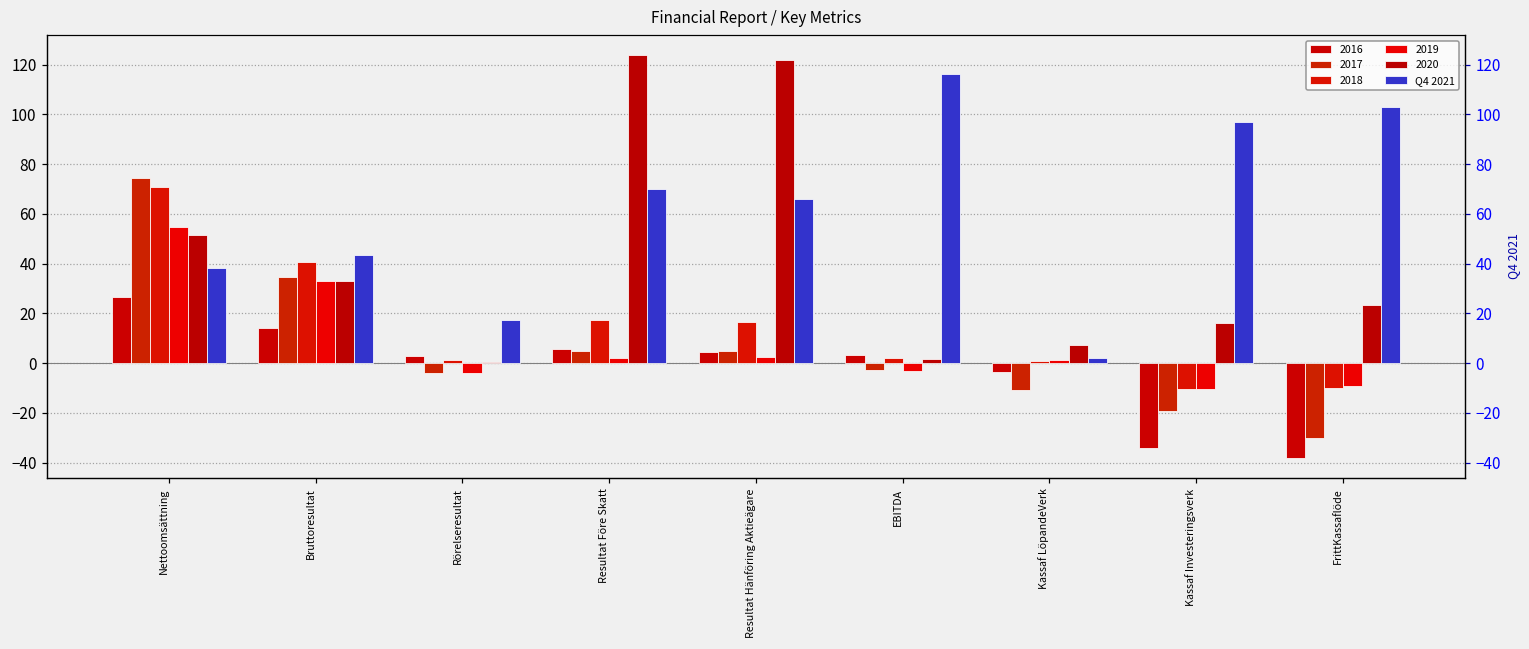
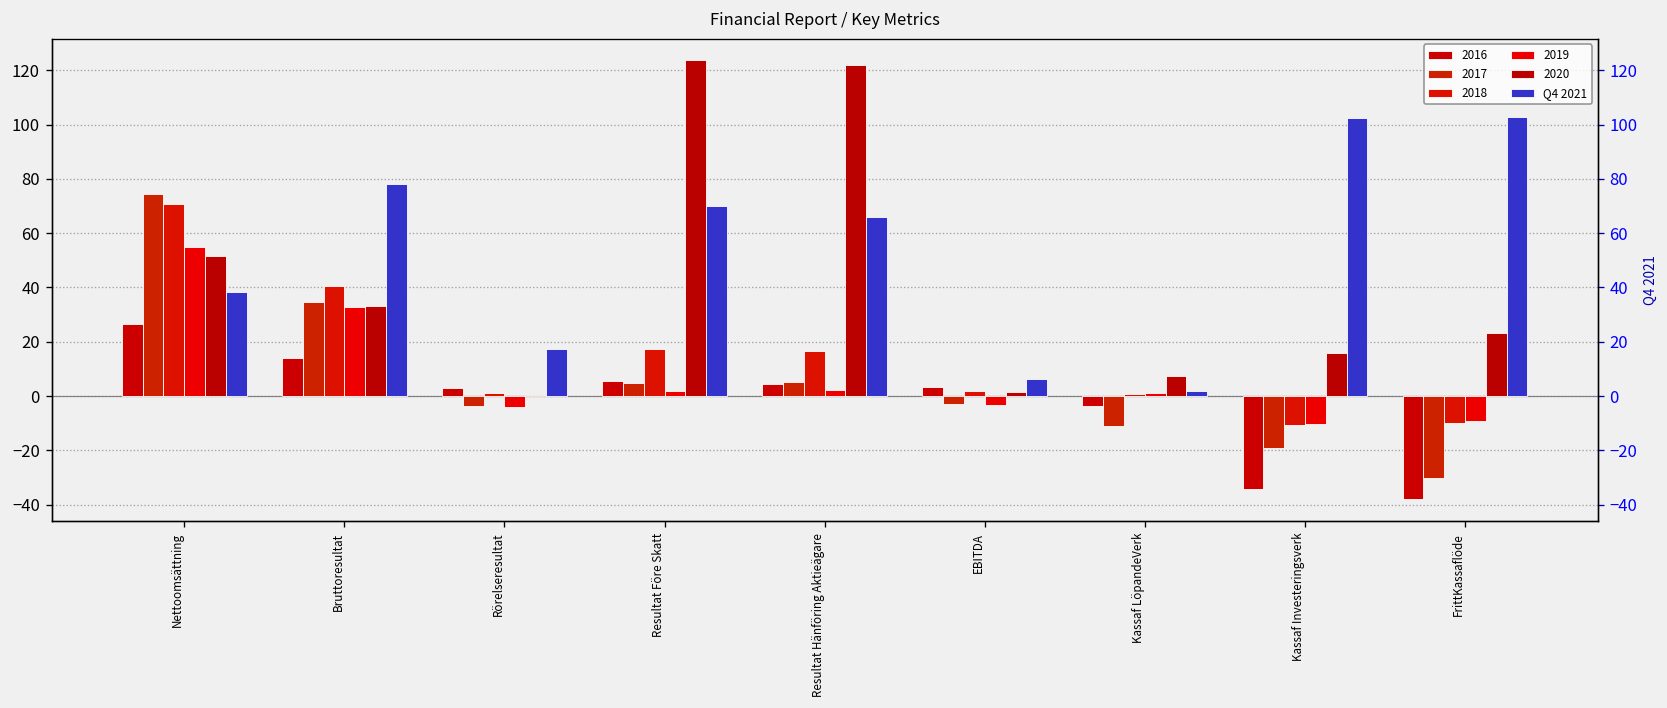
Q4 2021, Bruttoresultat: 44 -> 78
Q4 2021, EBITDA: 116 -> 6
Q4 2021, Kassaf Investeringsverk: 97 -> 102
